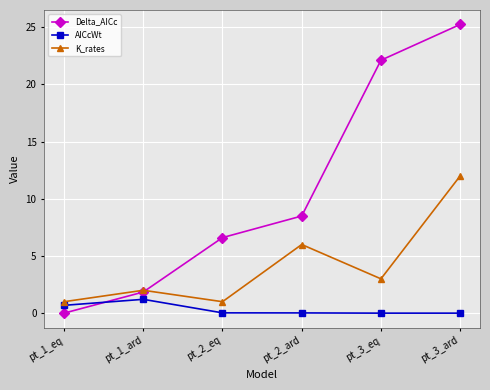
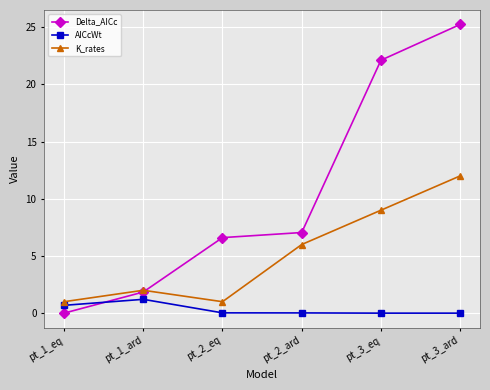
Delta_AICc, pt_2_ard: 8.5 -> 7.0
K_rates, pt_3_eq: 3 -> 9
